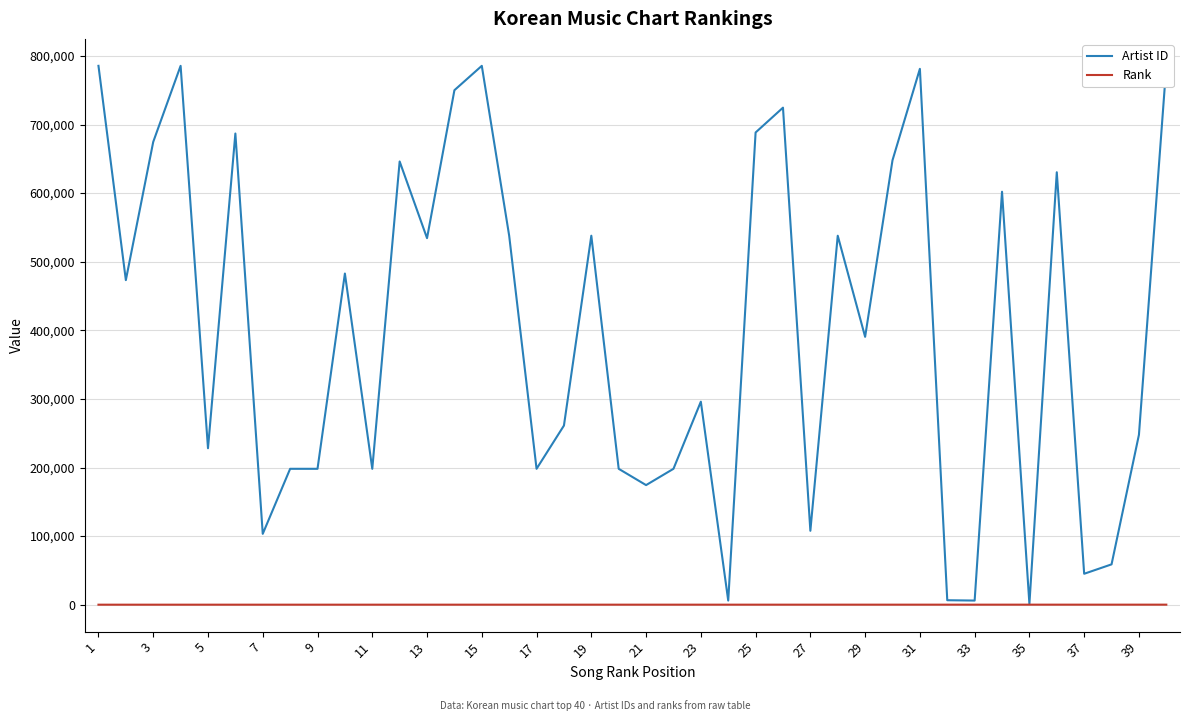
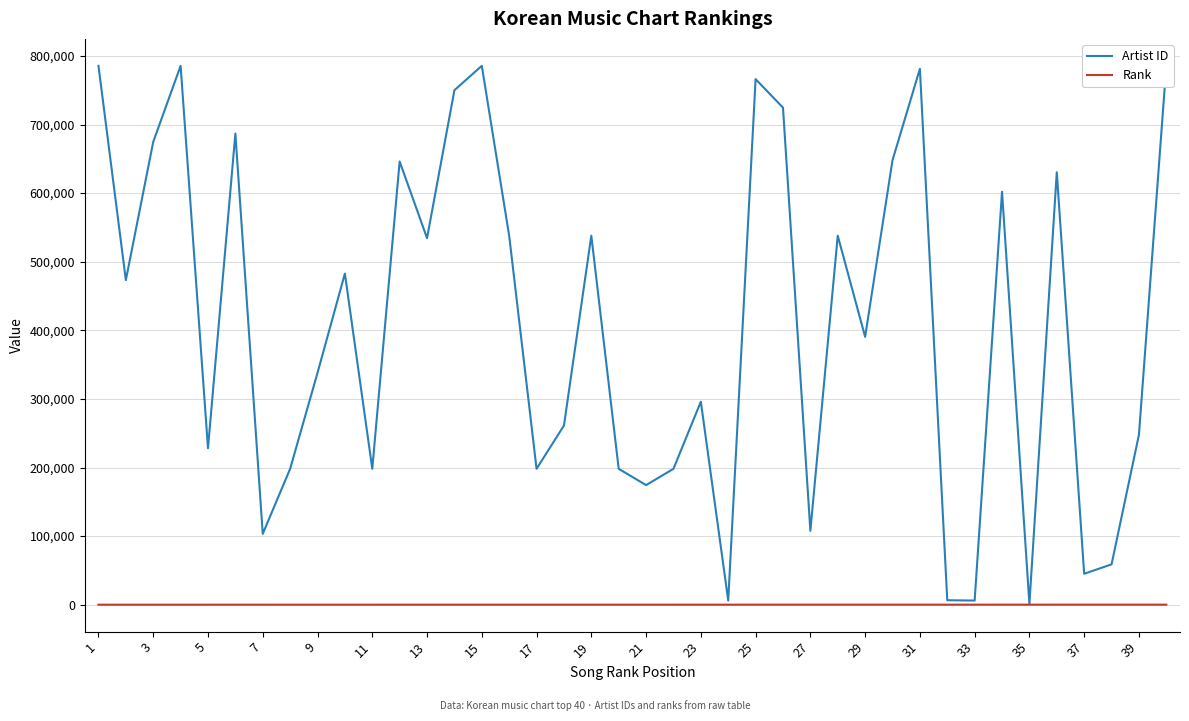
Artist ID, 9: 200,000 -> 340,000
Artist ID, 25: 690,000 -> 770,000
